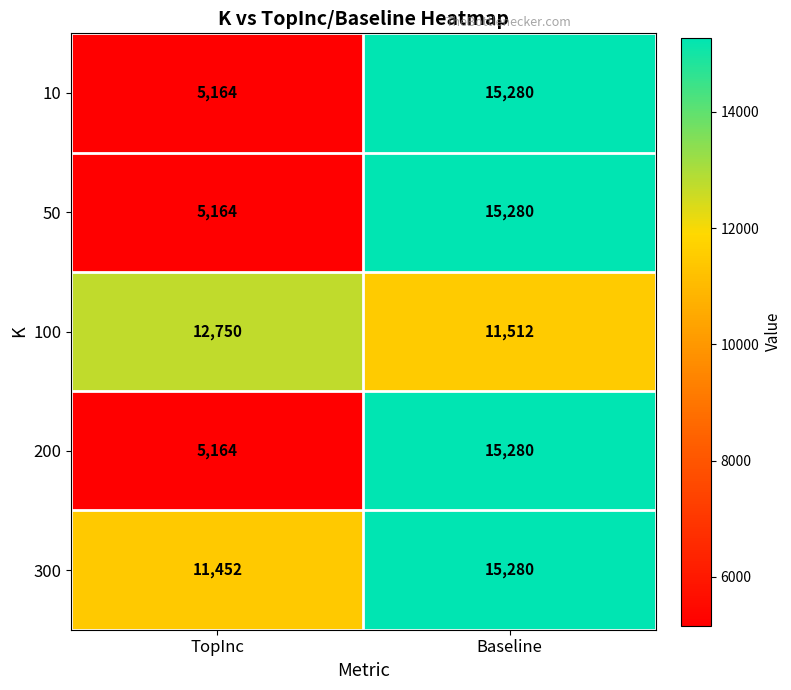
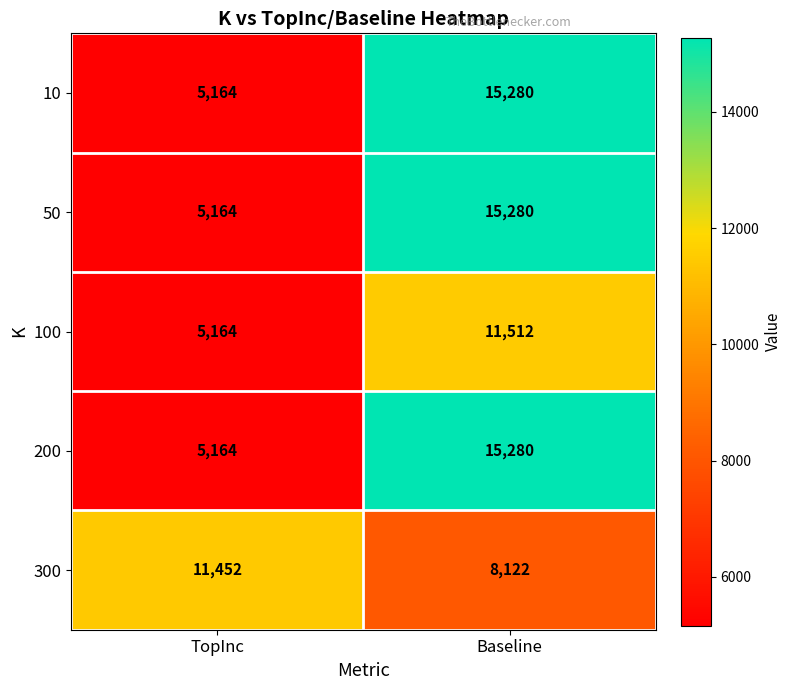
100, TopInc: 12,750 -> 5,164
300, Baseline: 15,280 -> 8,122
